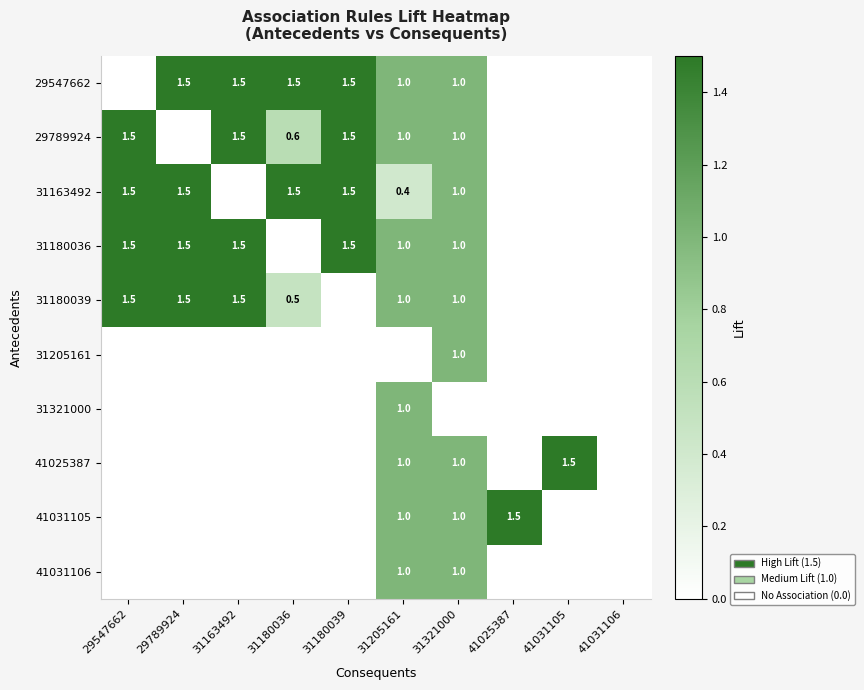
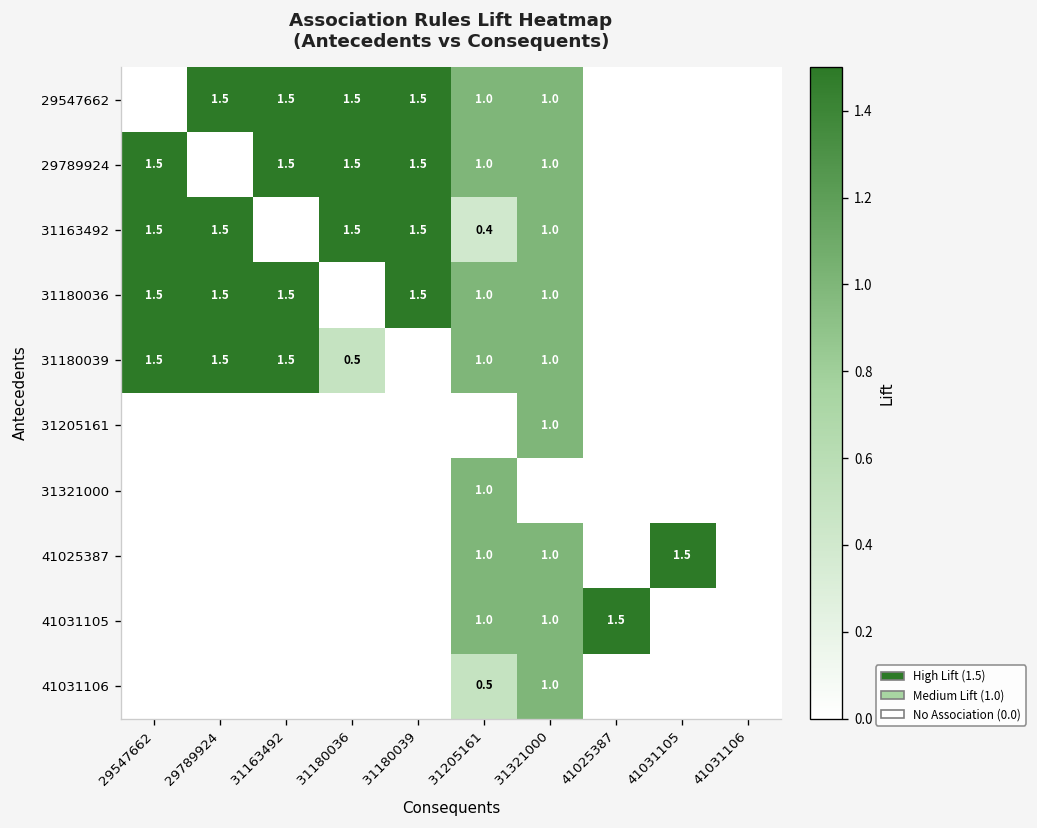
29789924, 31180036: 0.6 -> 1.5
41031106, 31205161: 1.0 -> 0.5
